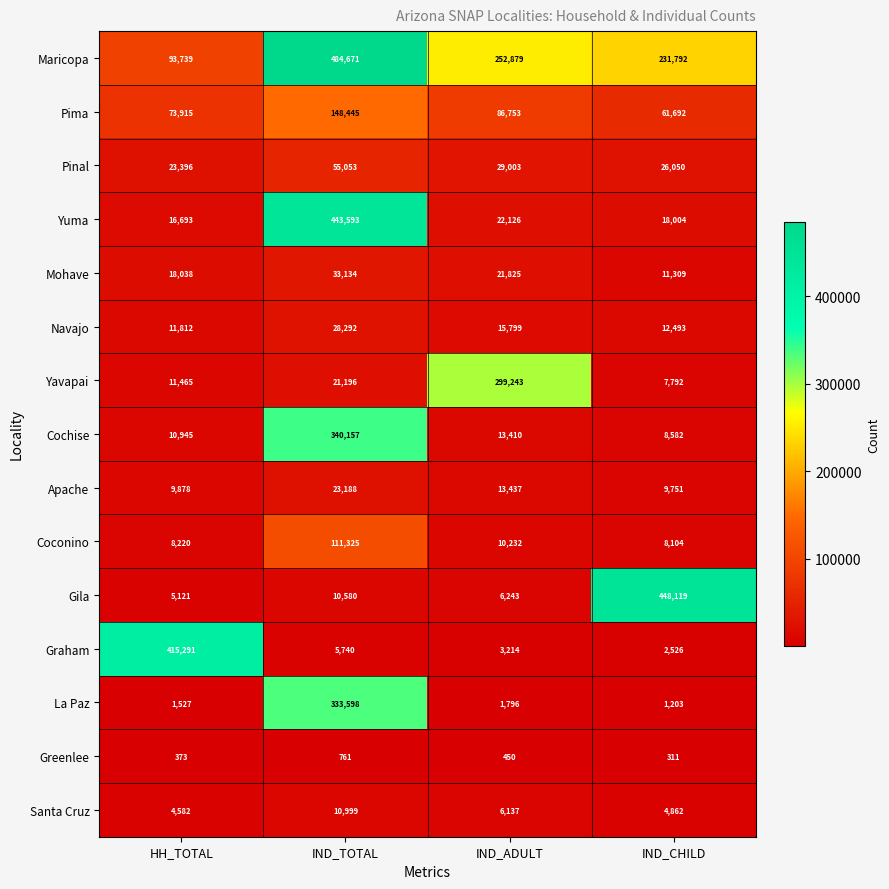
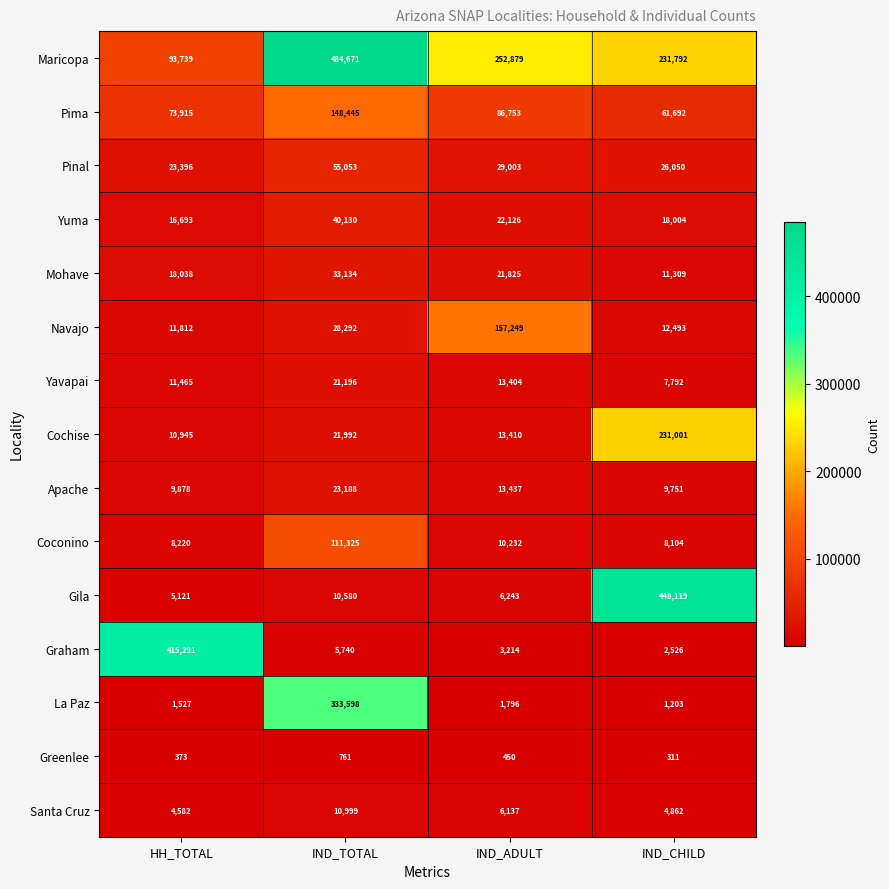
Yuma, IND_TOTAL: 443,593 -> 40,130
Navajo, IND_ADULT: 15,799 -> 157,249
Yavapai, IND_ADULT: 299,243 -> 13,404
Cochise, IND_TOTAL: 340,157 -> 21,992
Cochise, IND_CHILD: 8,582 -> 231,001
